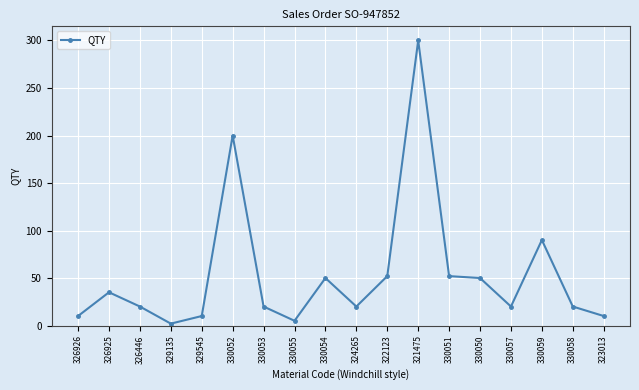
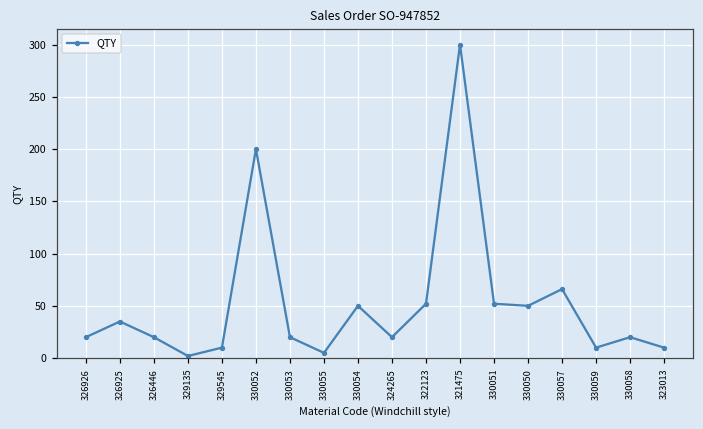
326926: 10 -> 20
330057: 20 -> 70
330059: 90 -> 10
